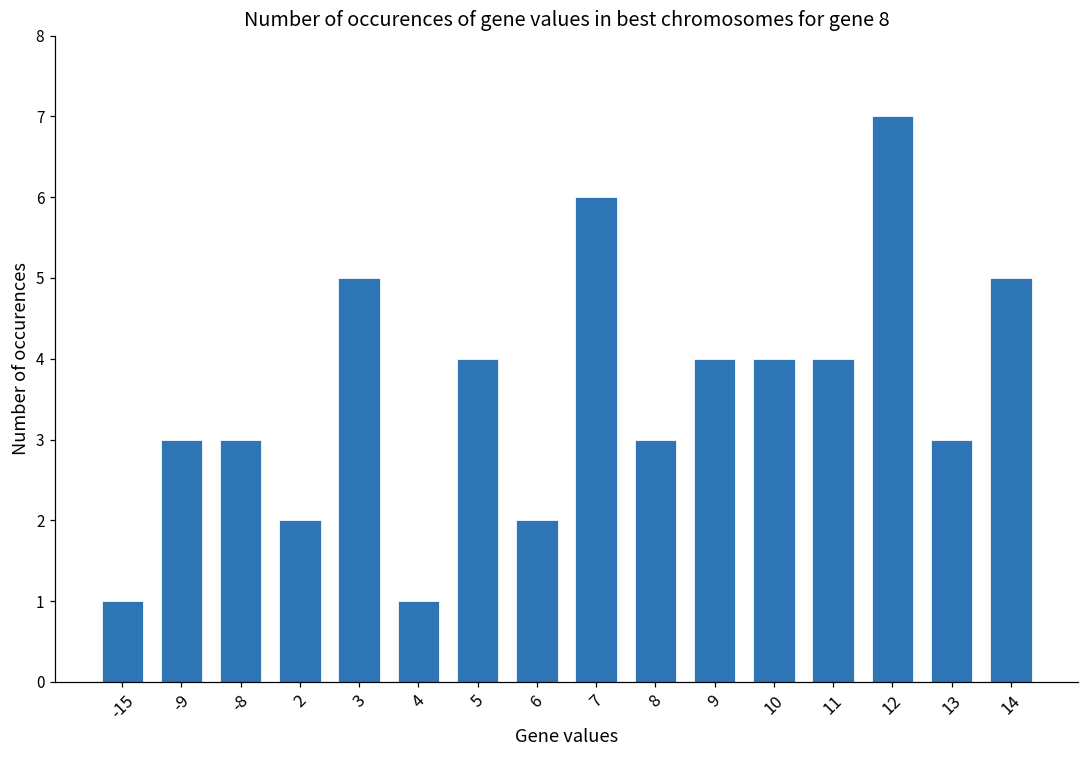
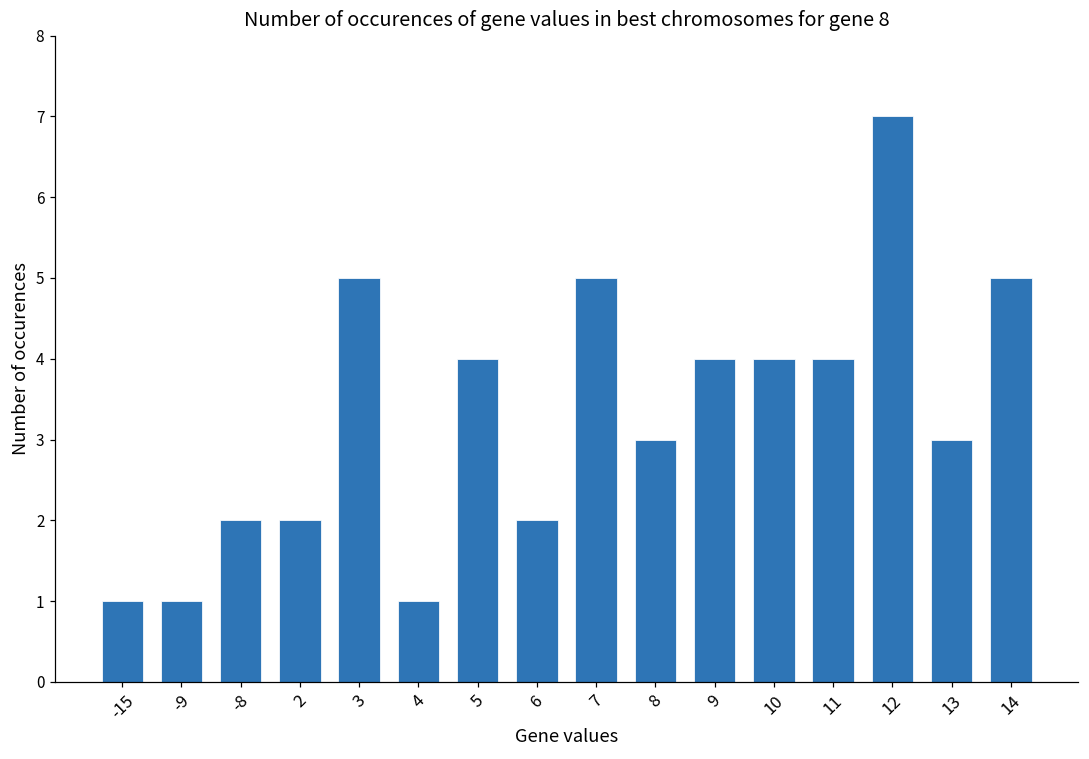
-9: 3 -> 1
-8: 3 -> 2
7: 6 -> 5
